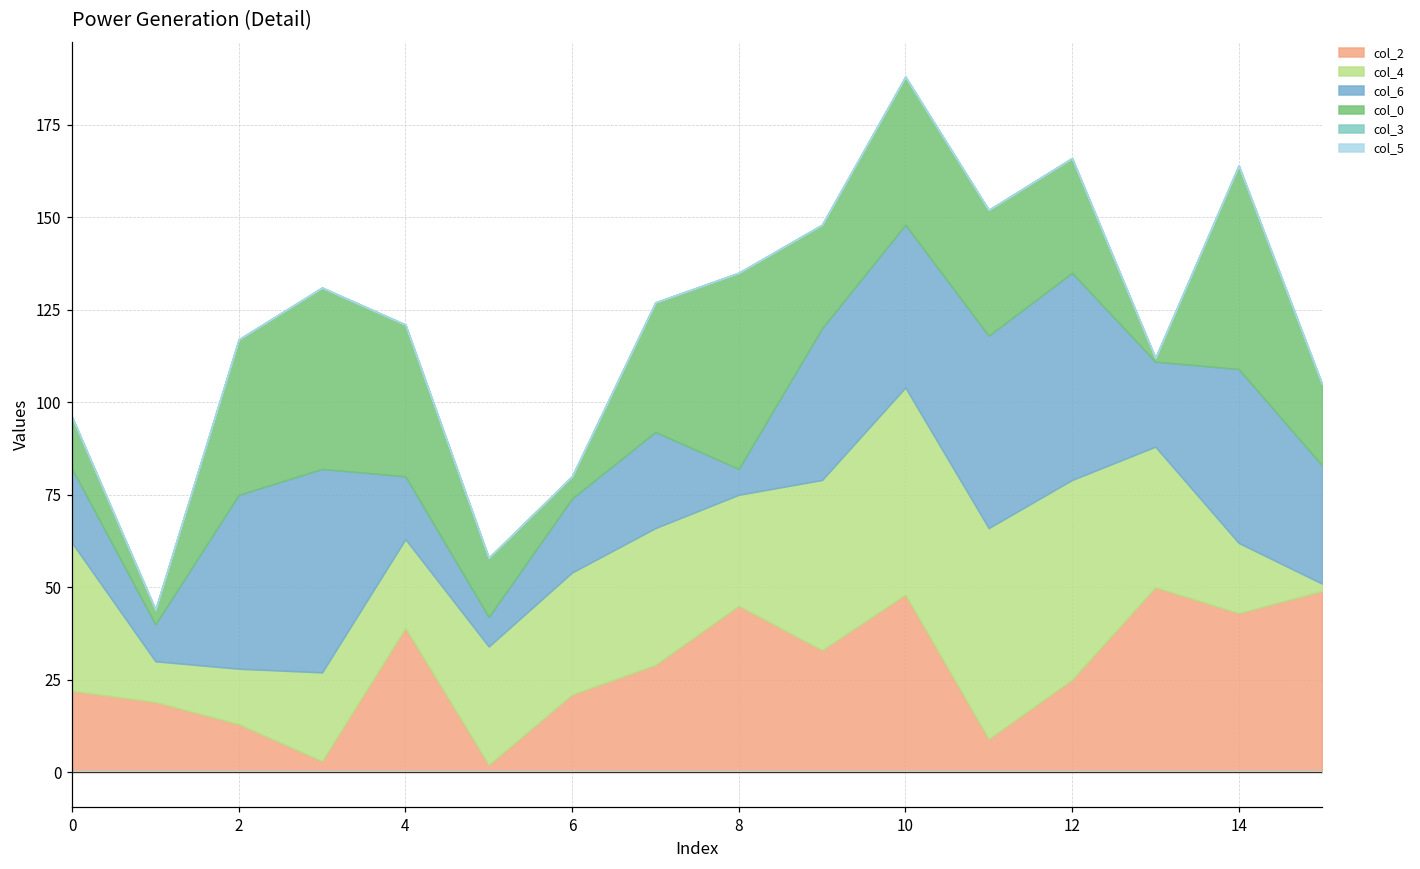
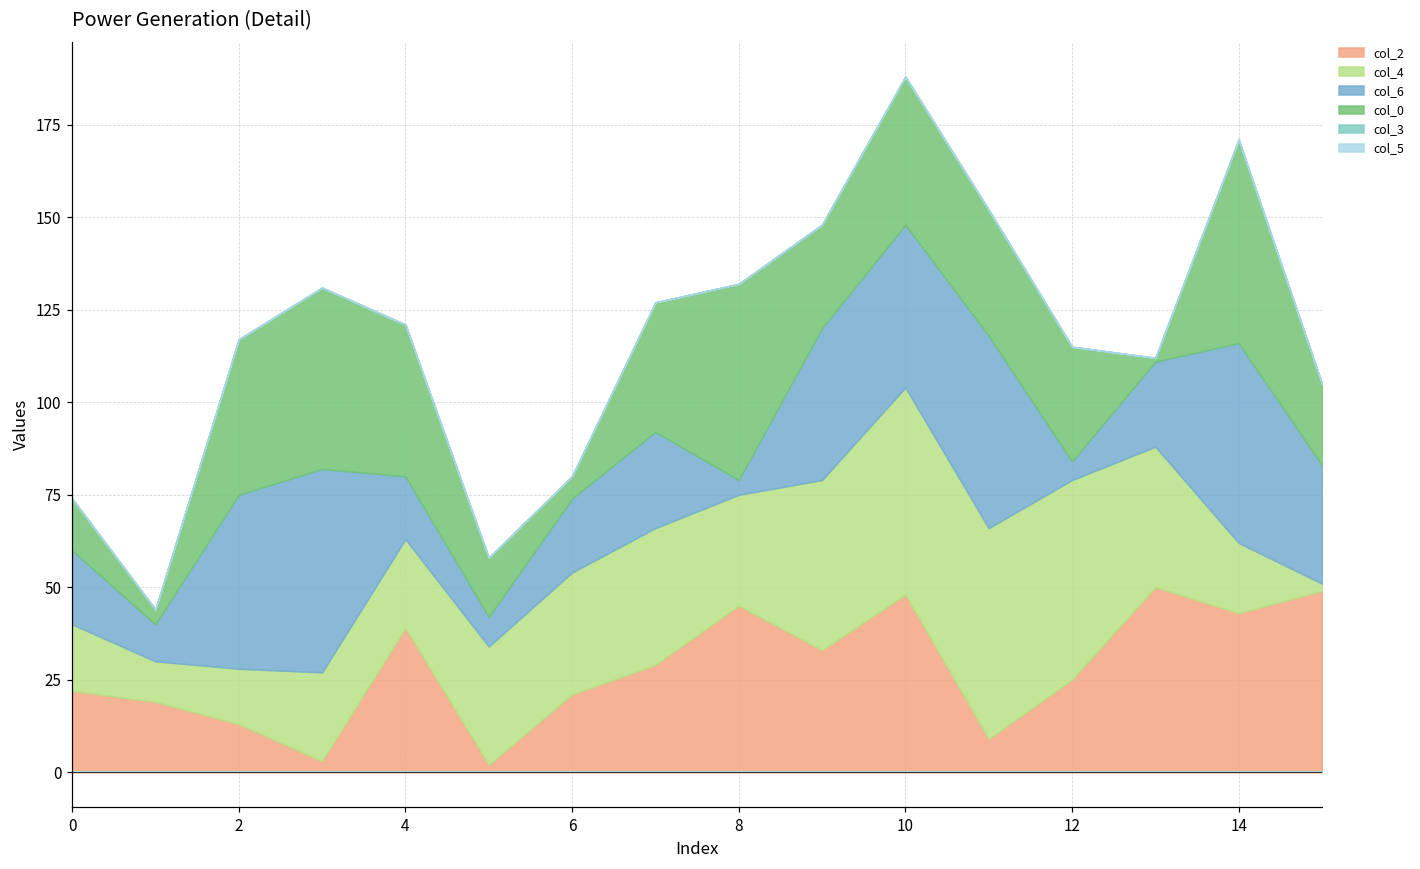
col_4, 0: 40 -> 18
col_6, 8: 7 -> 4
col_6, 12: 56 -> 5
col_6, 14: 47 -> 54
